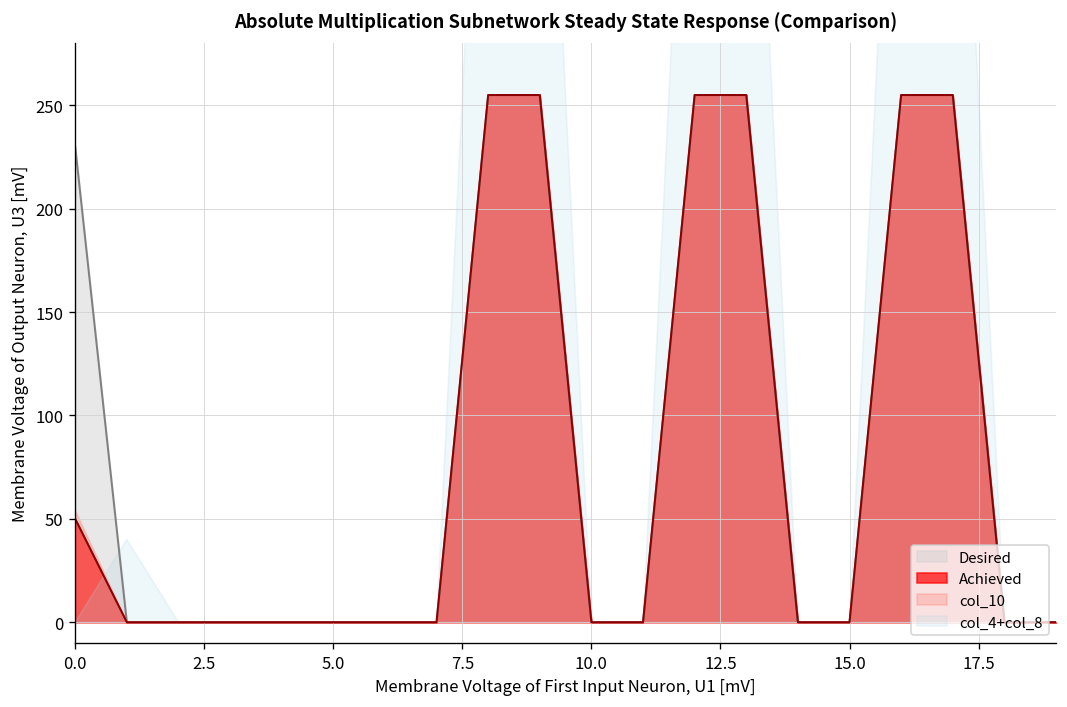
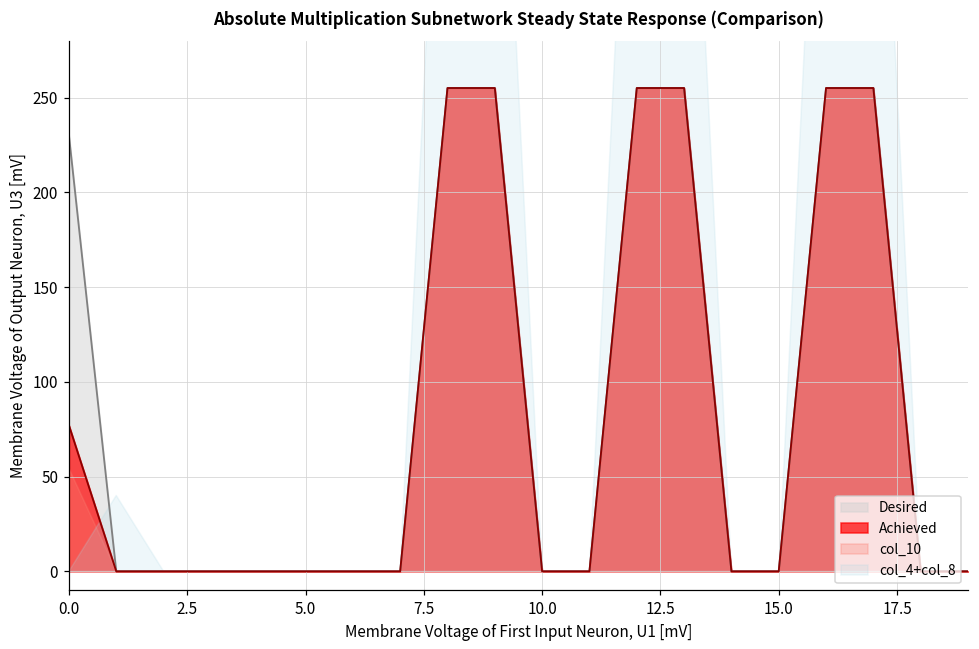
Achieved, 0.0: 50 -> 77
